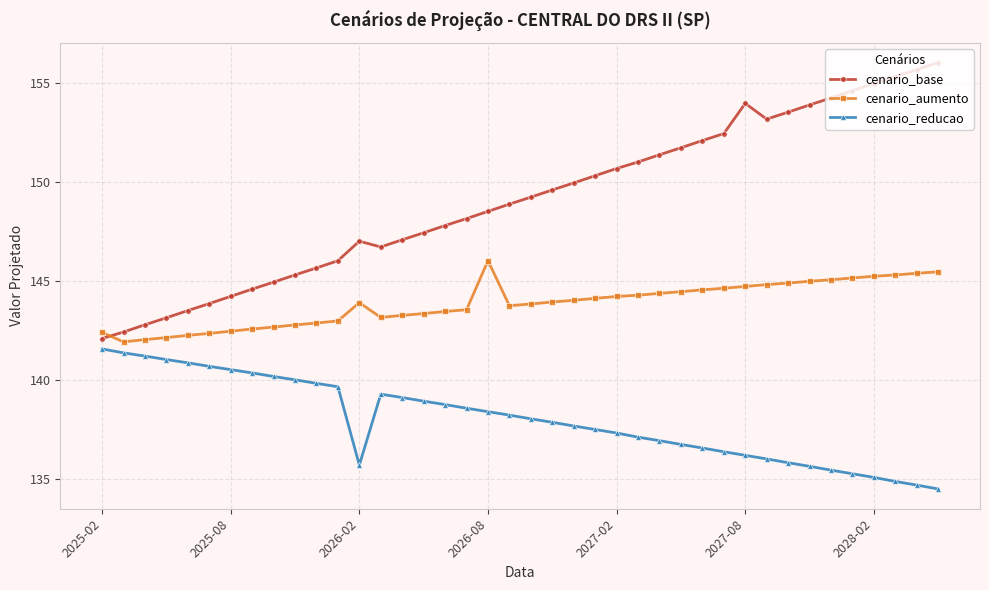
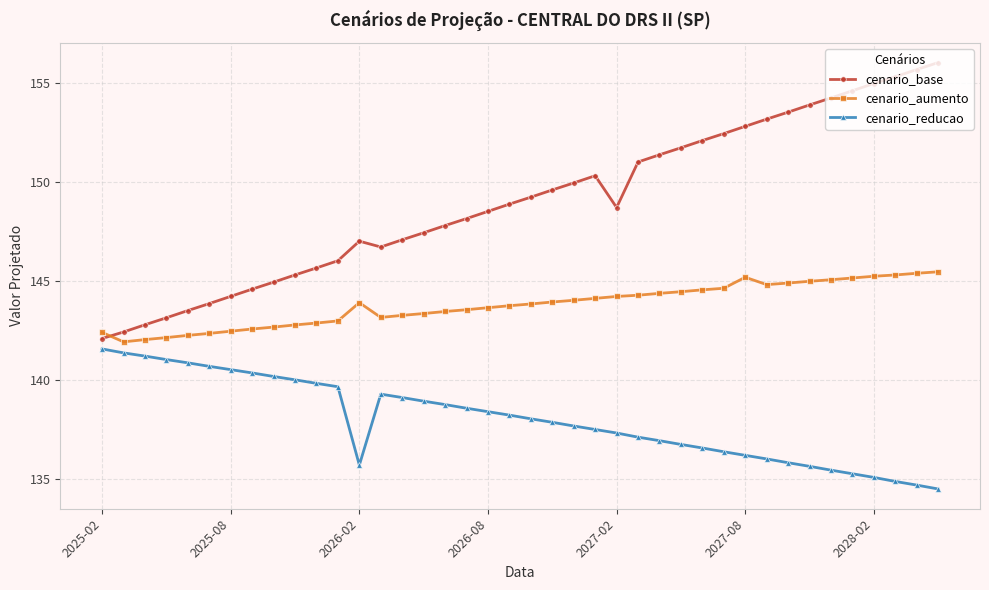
cenario_aumento, 2026-08: 146.0 -> 143.7
cenario_base, 2027-02: 150.7 -> 148.7
cenario_base, 2027-08: 154.0 -> 152.8
cenario_aumento, 2027-08: 144.7 -> 145.2
